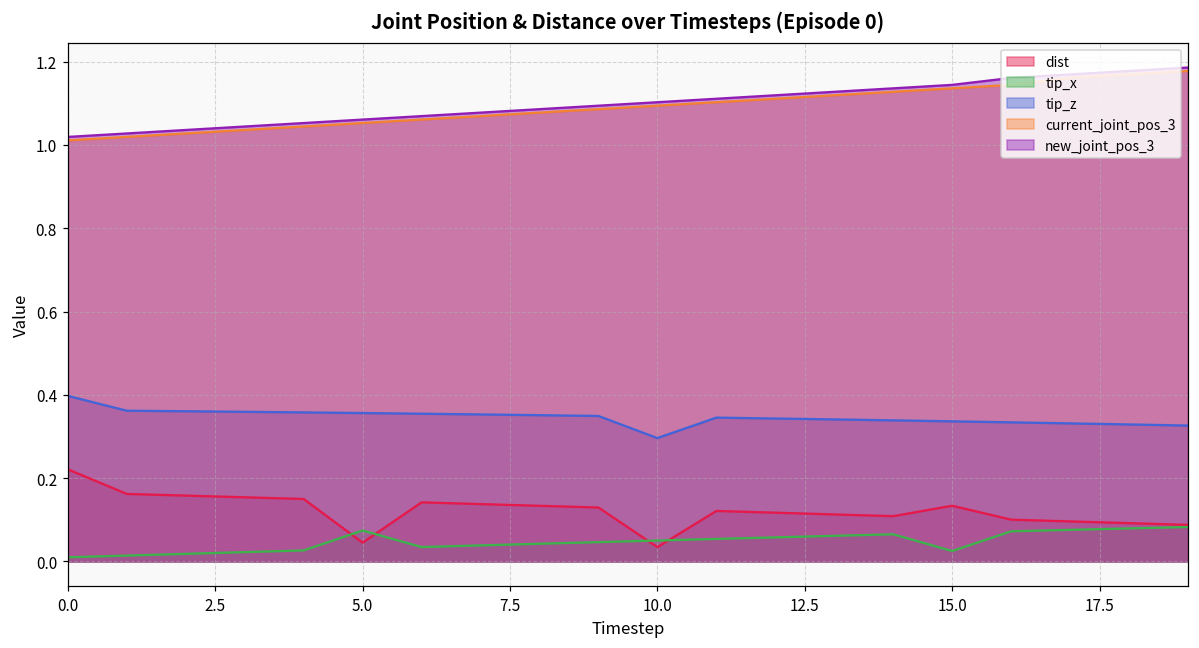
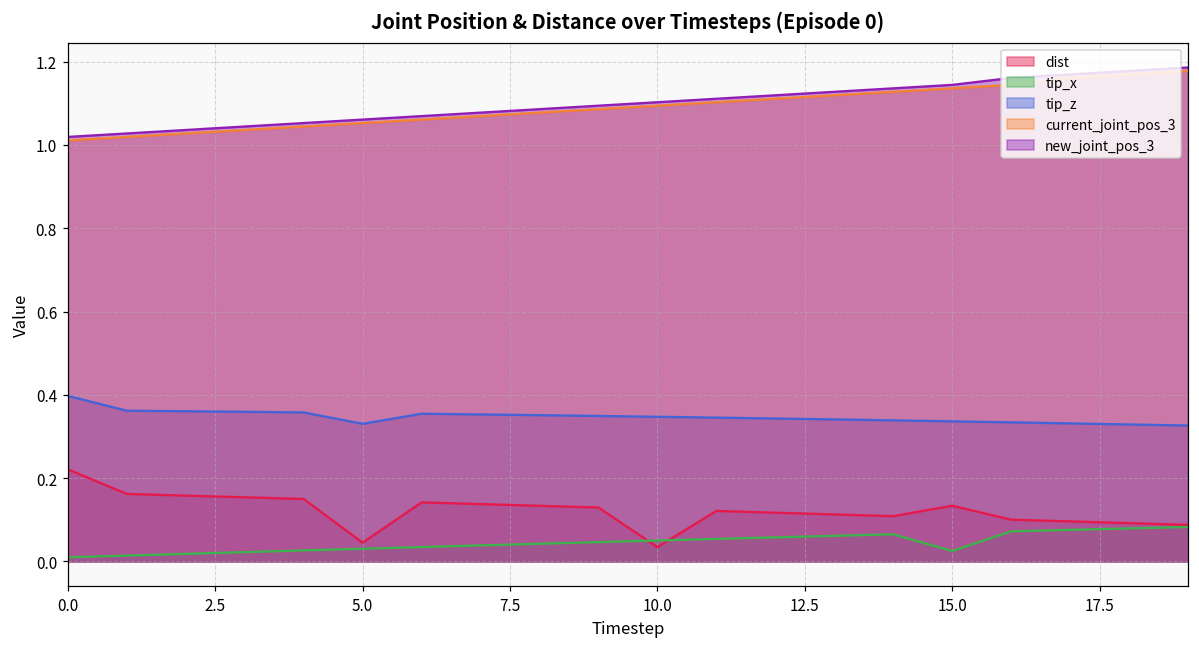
tip_x, 5.0: 0.07 -> 0.03
tip_z, 5.0: 0.36 -> 0.33
tip_z, 10.0: 0.30 -> 0.35
